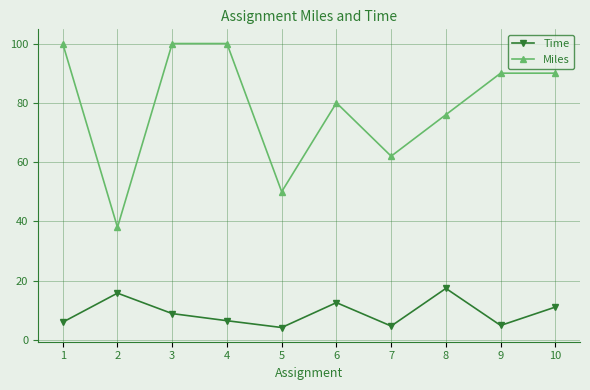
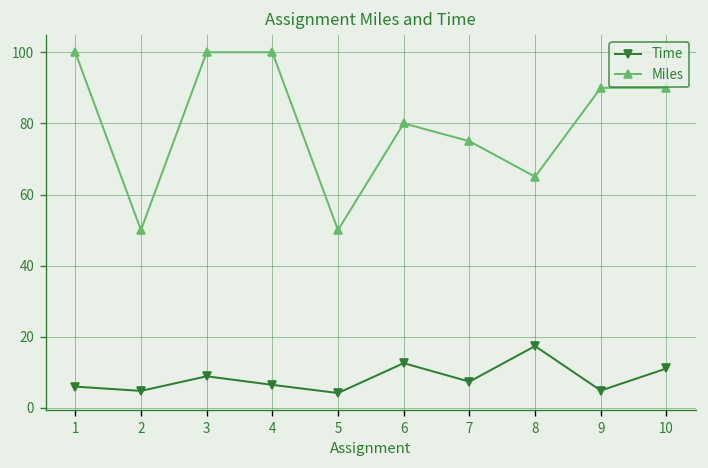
Time, 2: 16 -> 5
Miles, 2: 38 -> 50
Time, 7: 5 -> 7
Miles, 7: 62 -> 75
Miles, 8: 76 -> 65
